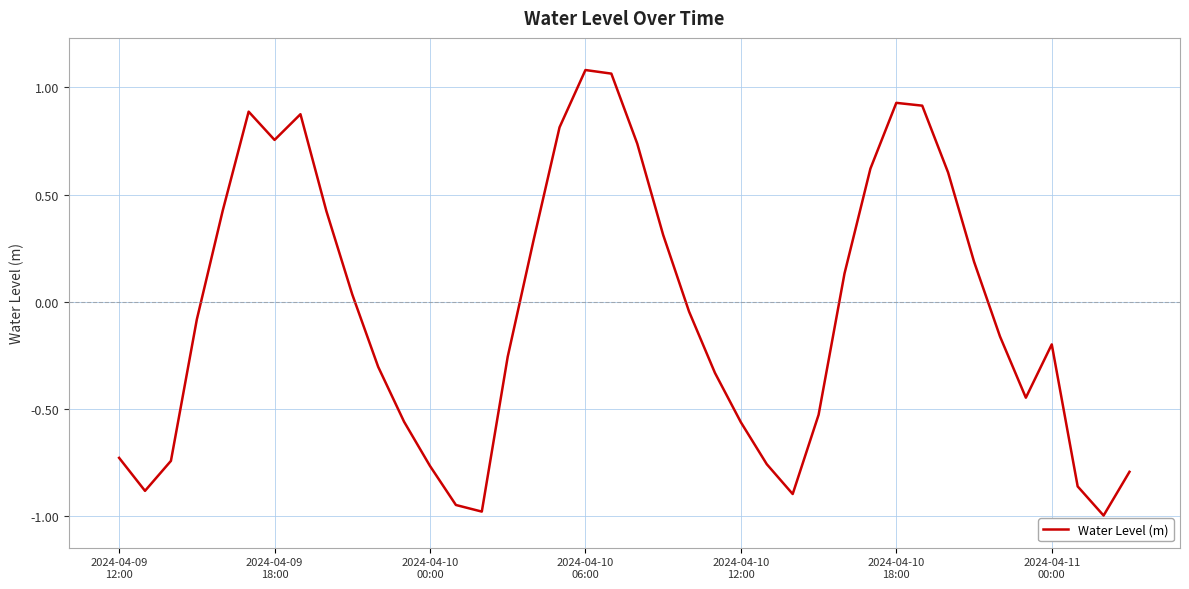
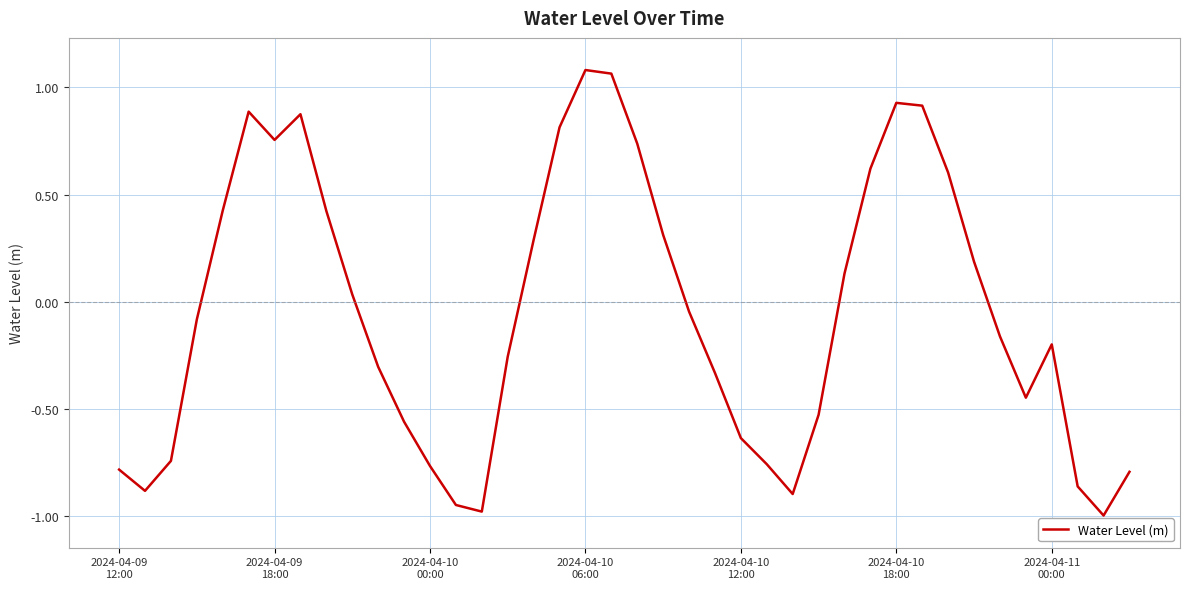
2024-04-09 12:00: -0.73 -> -0.78
2024-04-10 12:00: -0.56 -> -0.64
